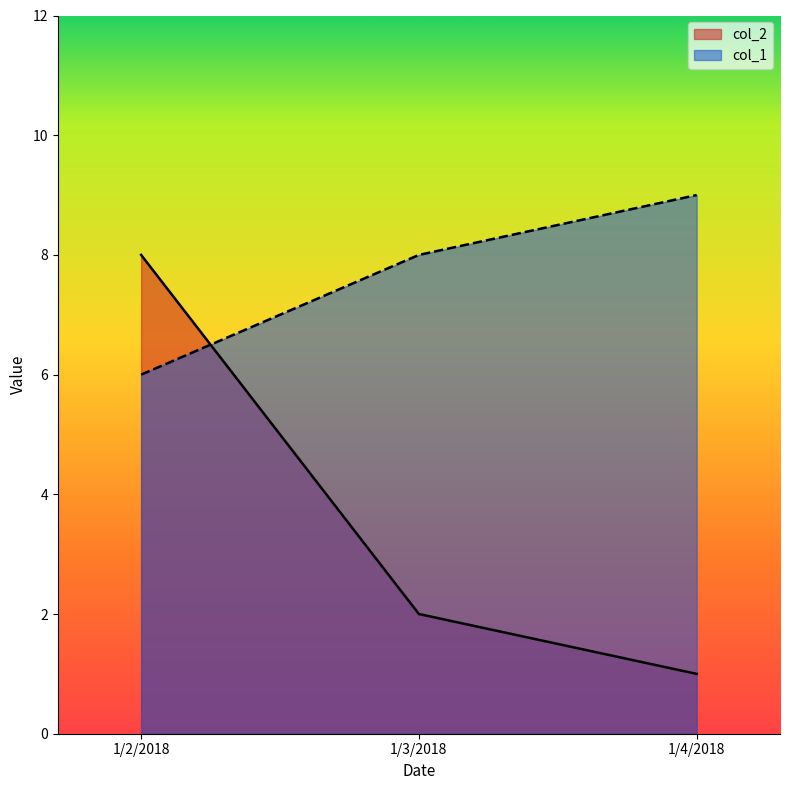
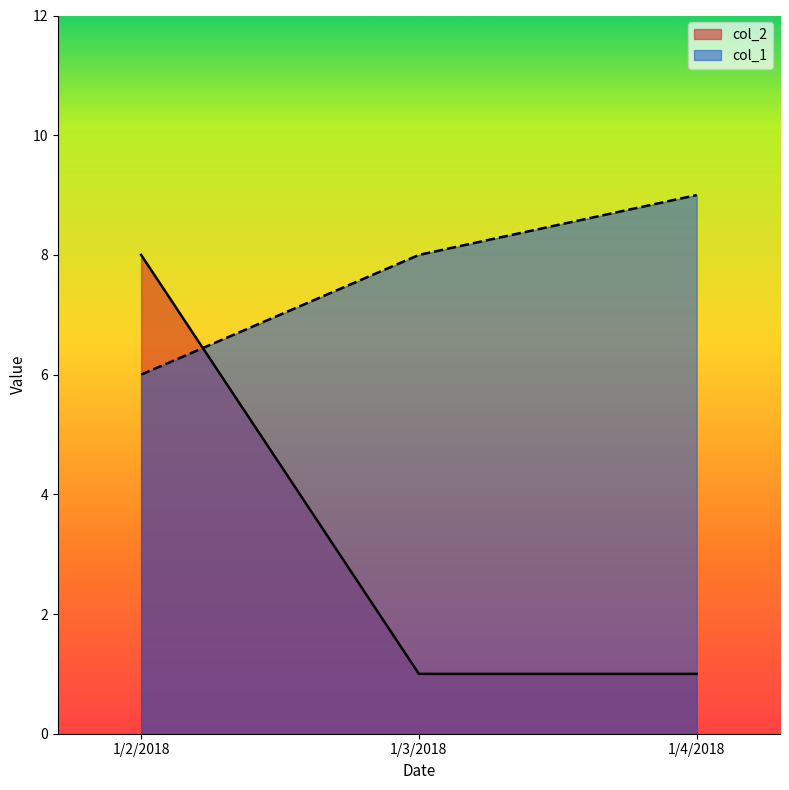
col_2, 1/3/2018: 2 -> 1
